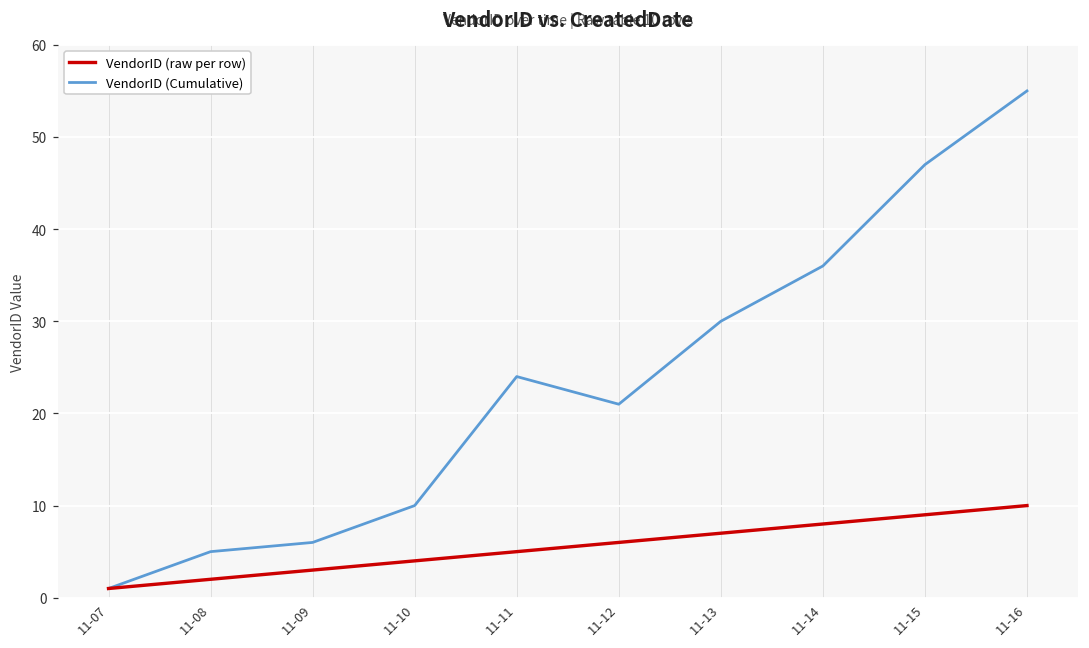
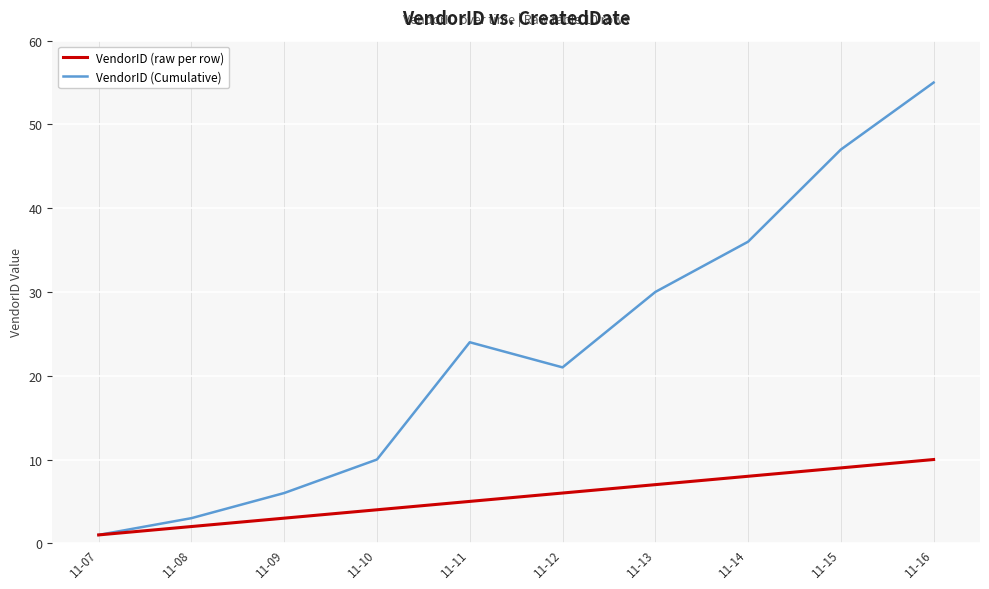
VendorID (Cumulative), 11-08: 5 -> 3
